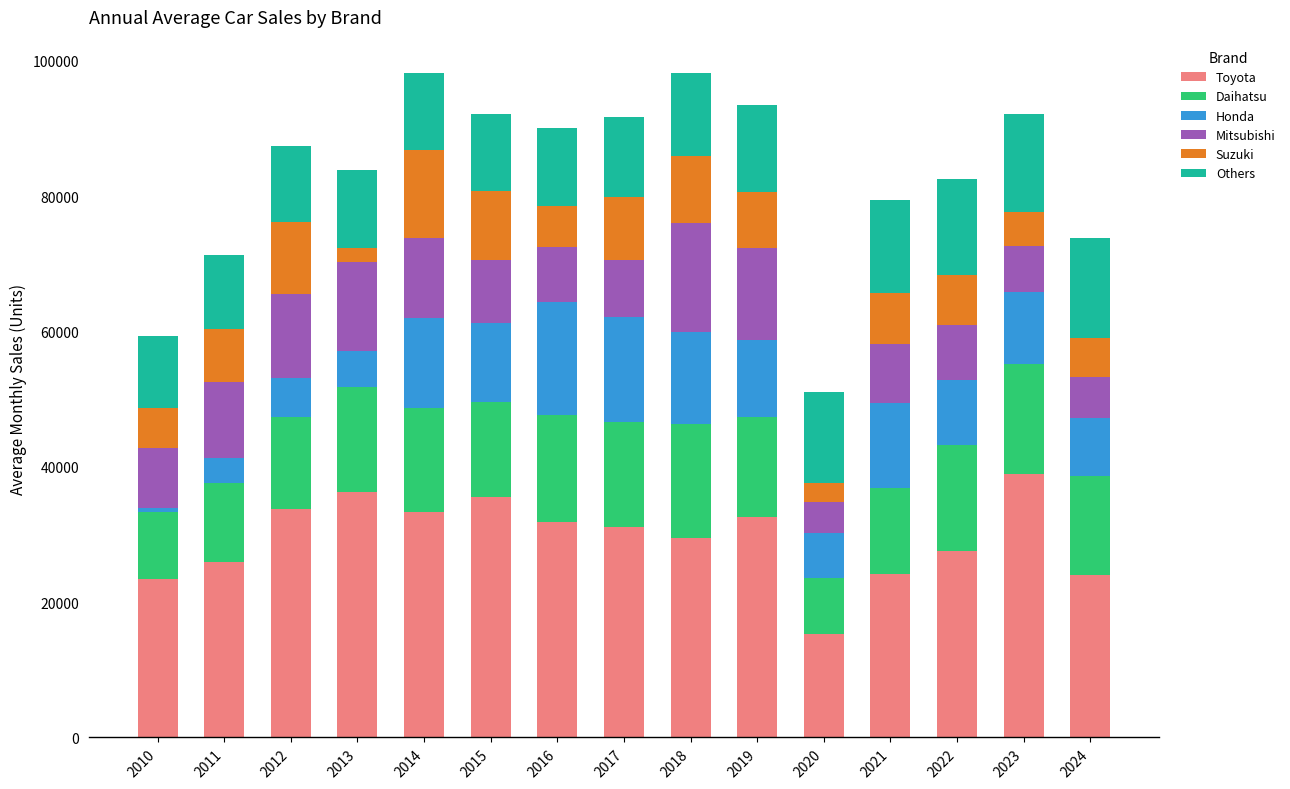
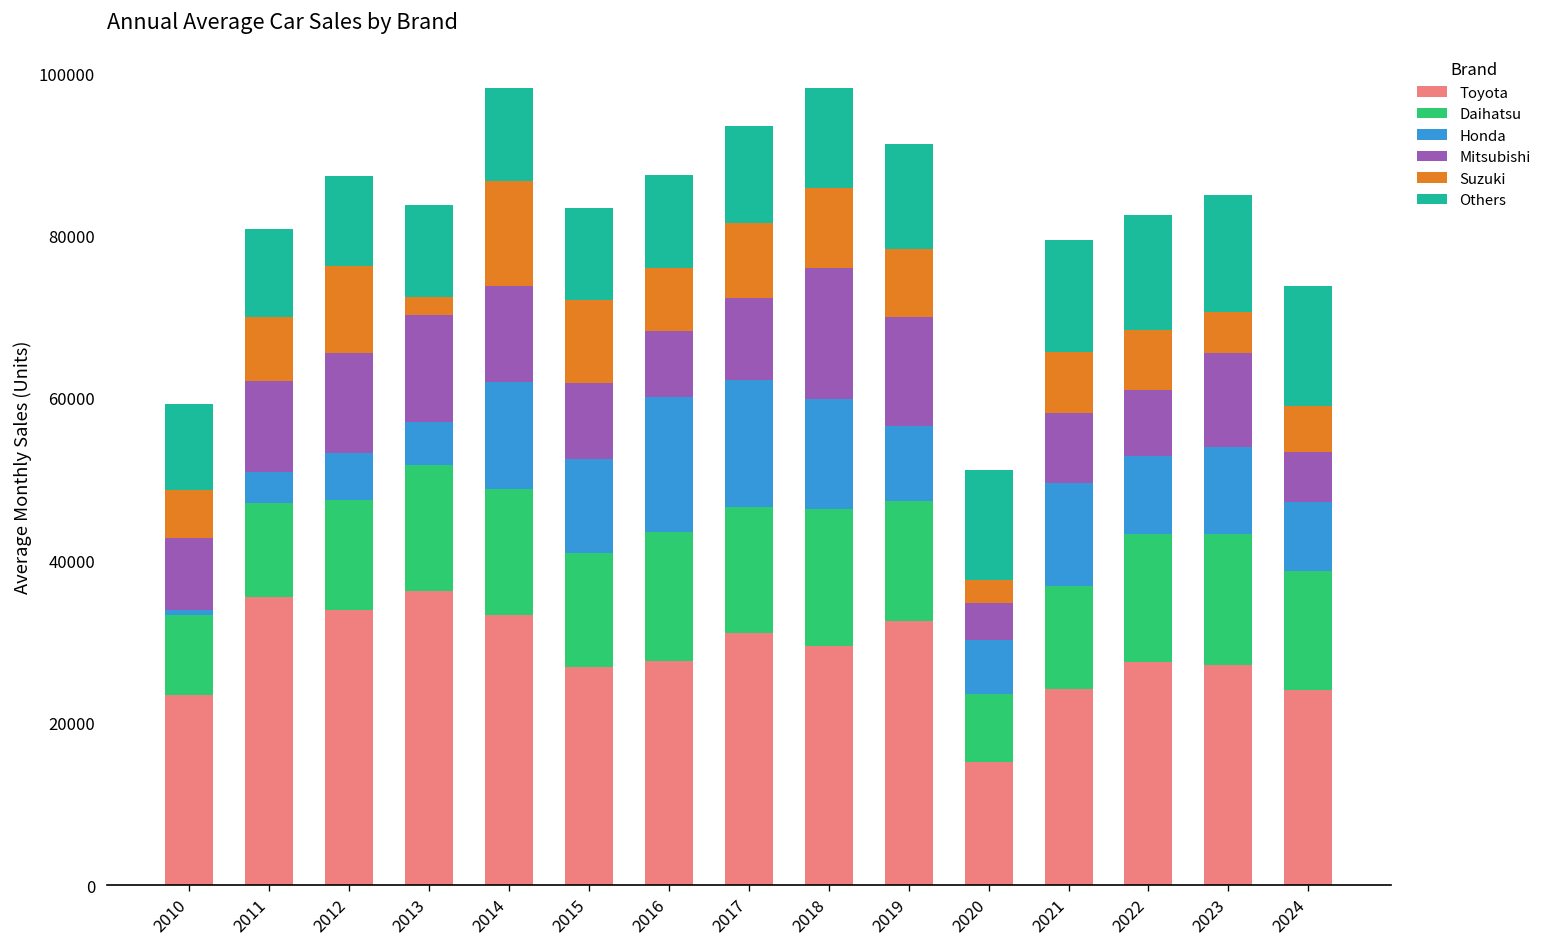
Toyota, 2011: 26000 -> 35000
Toyota, 2015: 36000 -> 27000
Toyota, 2016: 32000 -> 28000
Suzuki, 2016: 6000 -> 8000
Mitsubishi, 2017: 8000 -> 10000
Honda, 2019: 11000 -> 9000
Toyota, 2023: 39000 -> 27000
Mitsubishi, 2023: 7000 -> 12000
